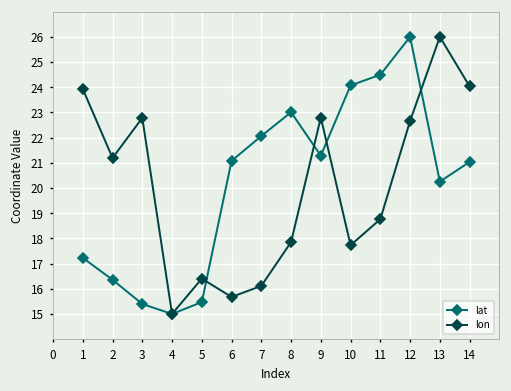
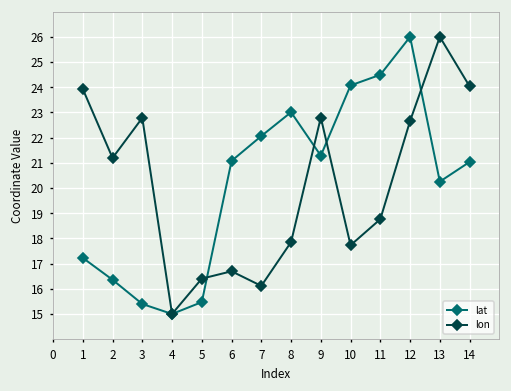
lon, 6: 15.7 -> 16.7
